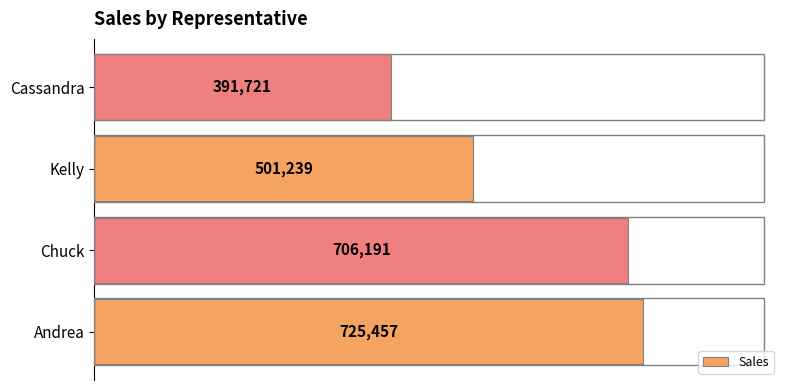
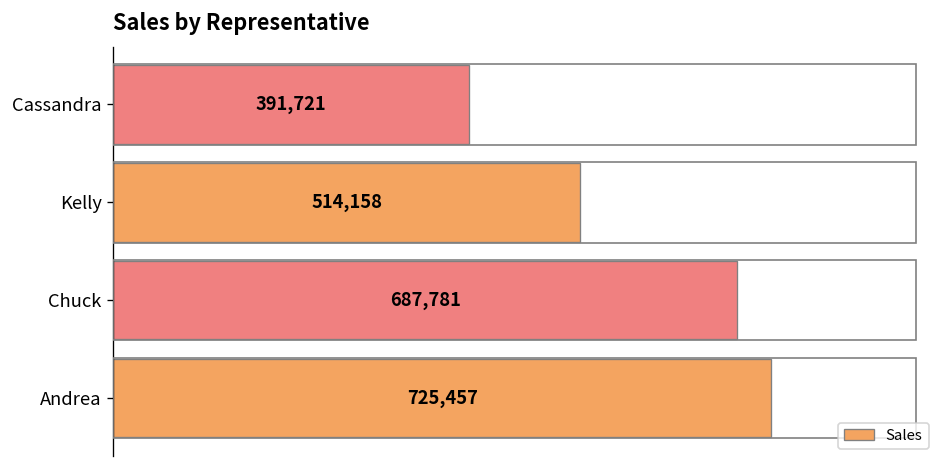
Kelly: 501,239 -> 514,158
Chuck: 706,191 -> 687,781
